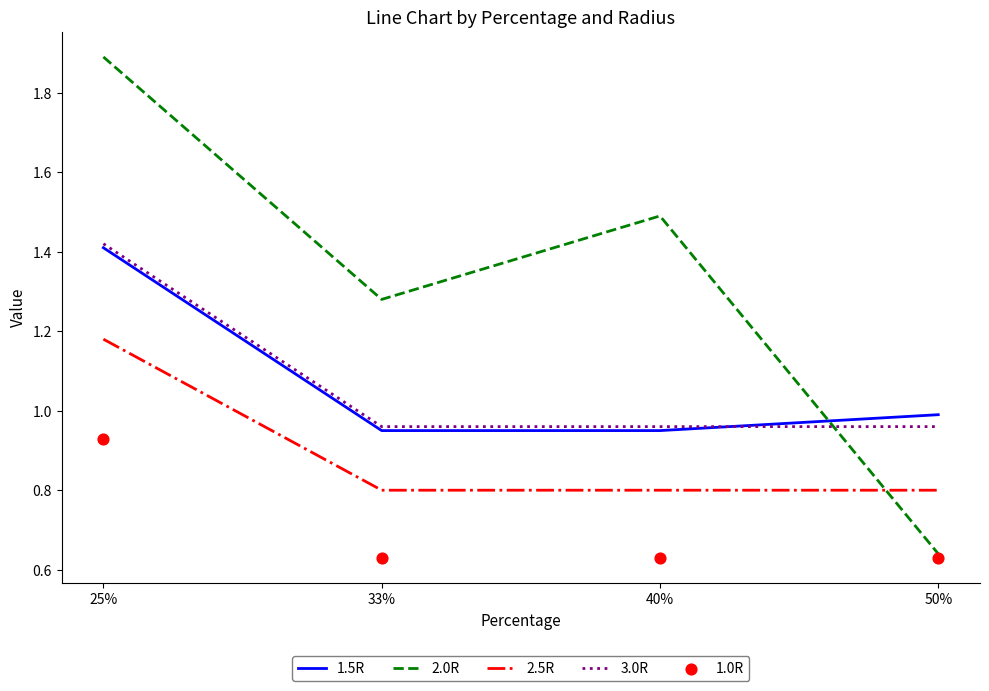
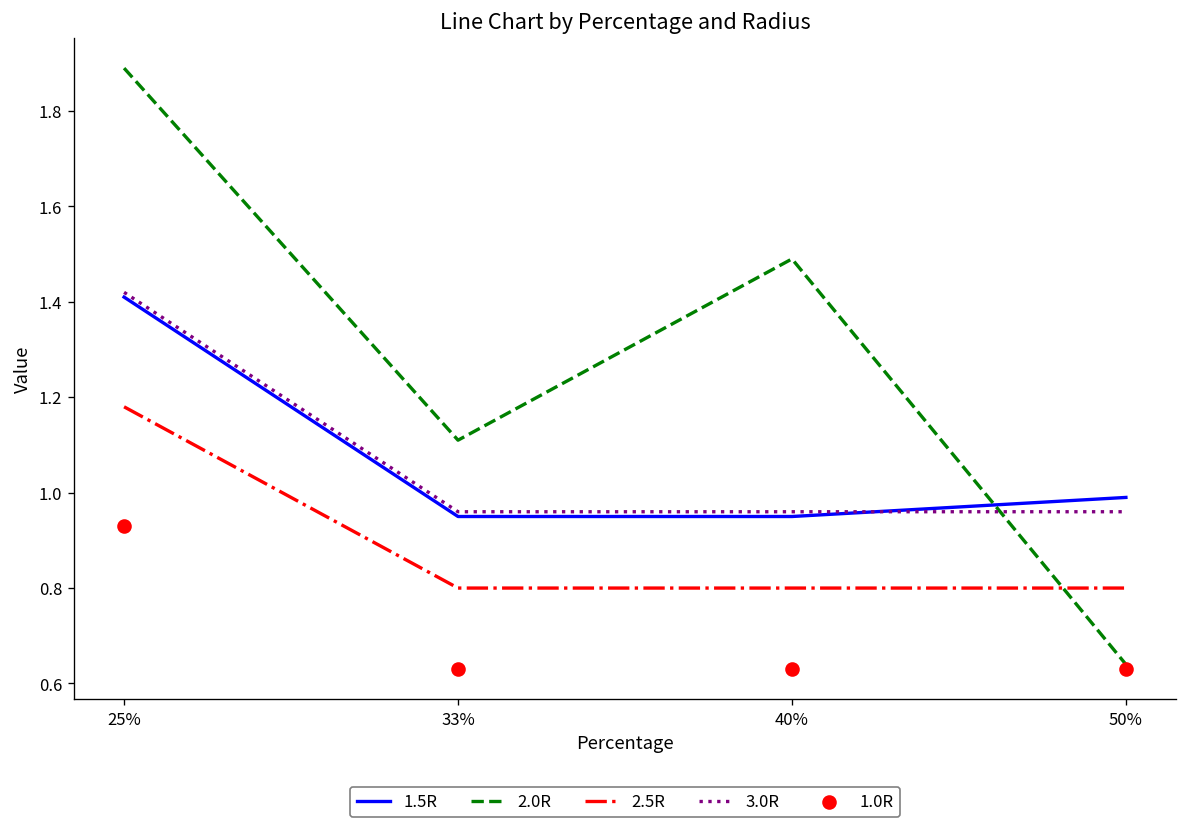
2.0R, 33%: 1.28 -> 1.11
